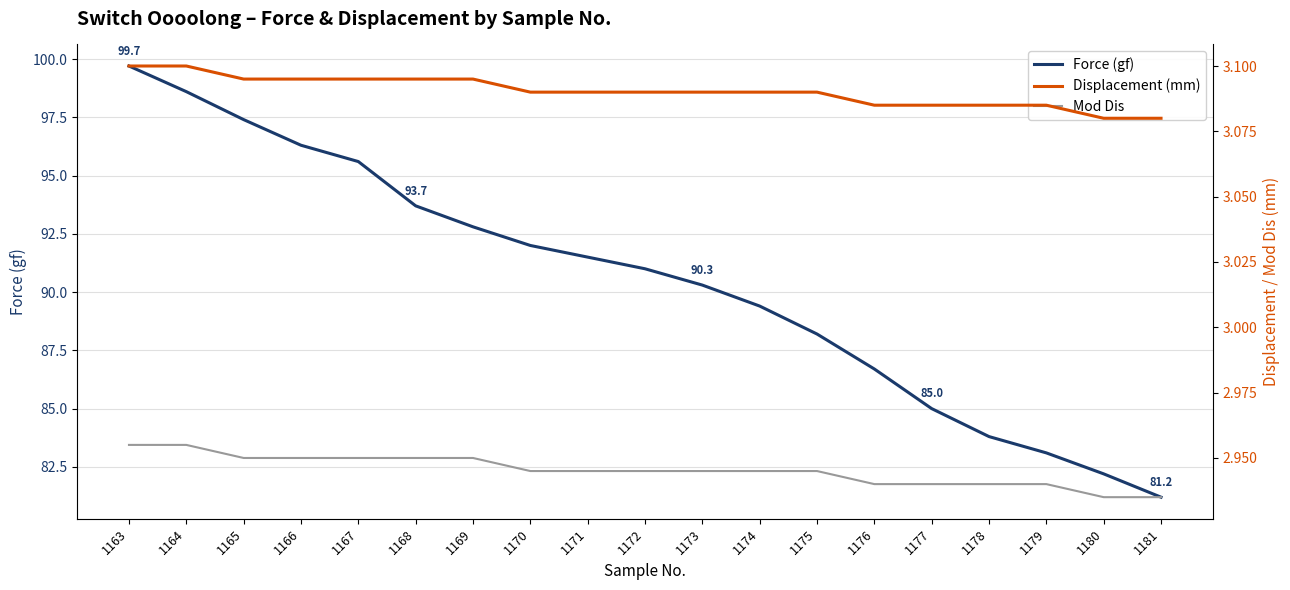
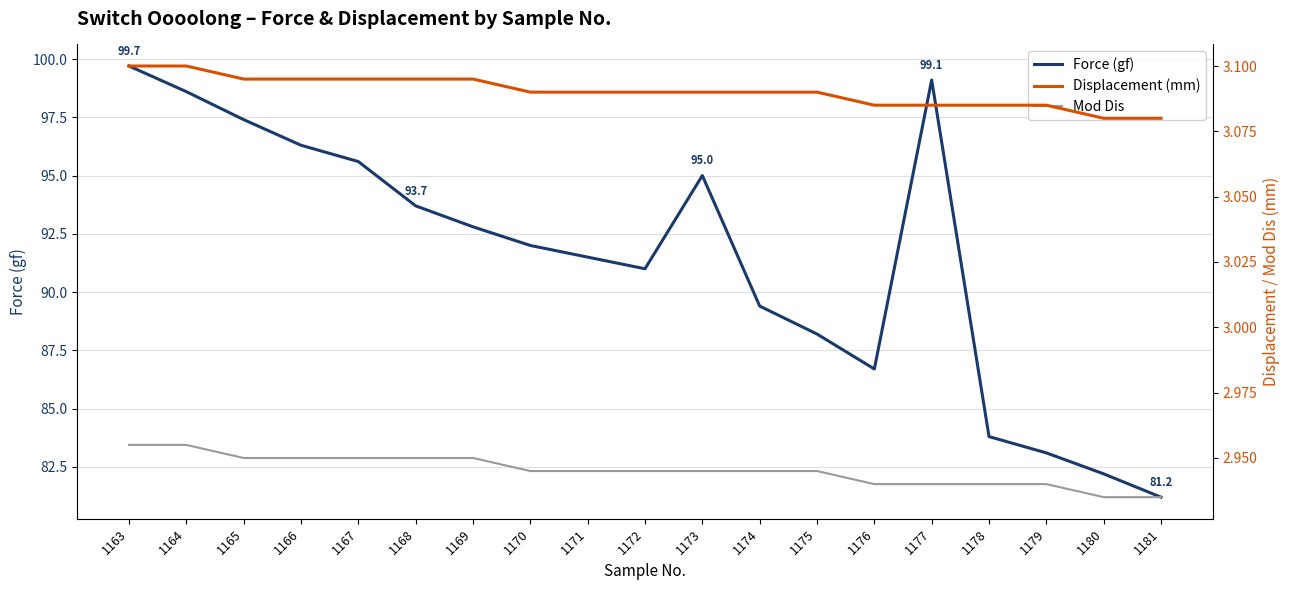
Force (gf), 1173: 90.3 -> 95.0
Force (gf), 1177: 85.0 -> 99.1
